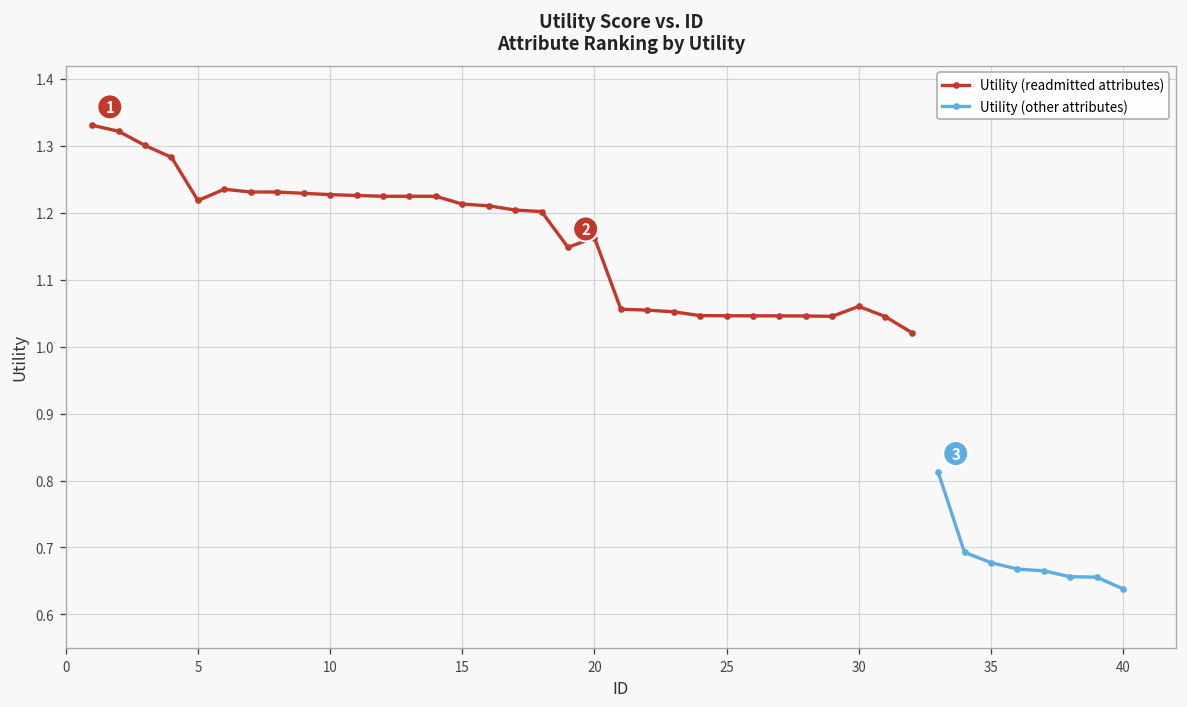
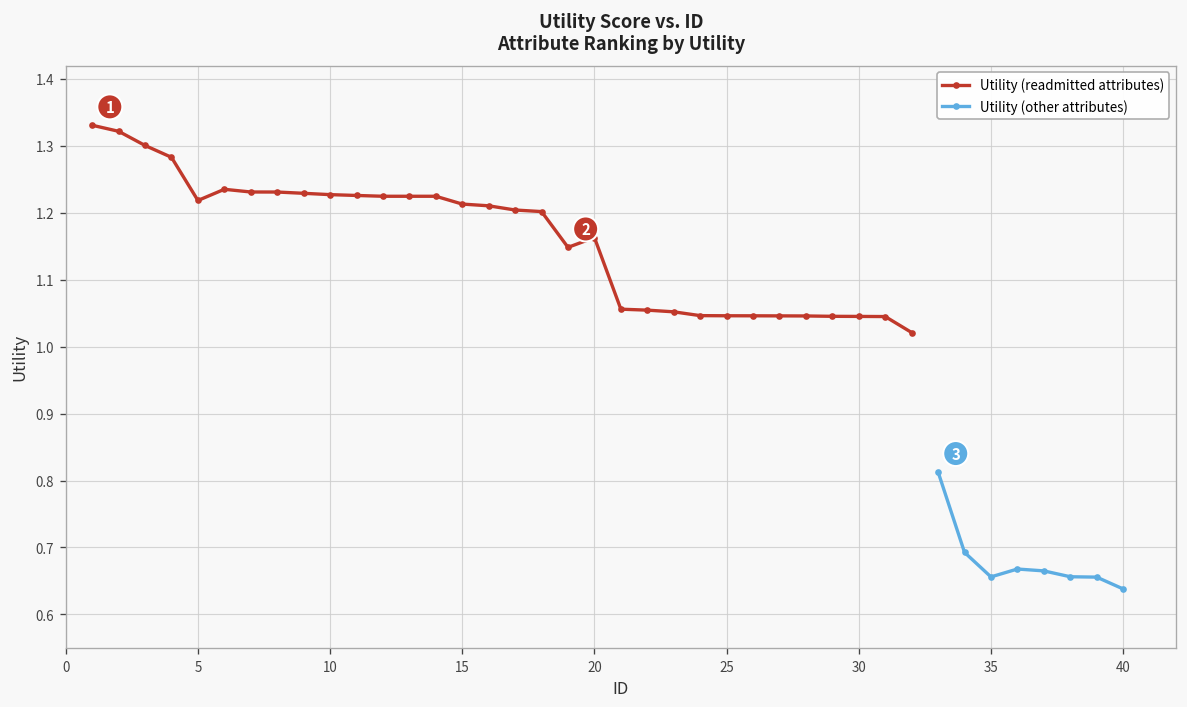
Utility (readmitted attributes), 30: 1.06 -> 1.05
Utility (other attributes), 35: 0.68 -> 0.66
